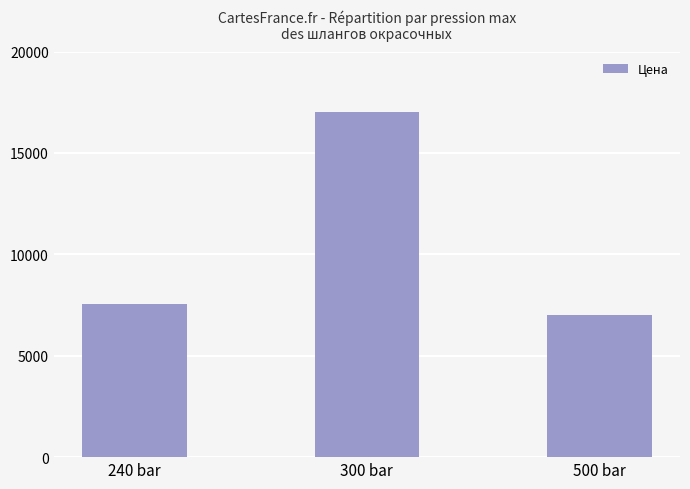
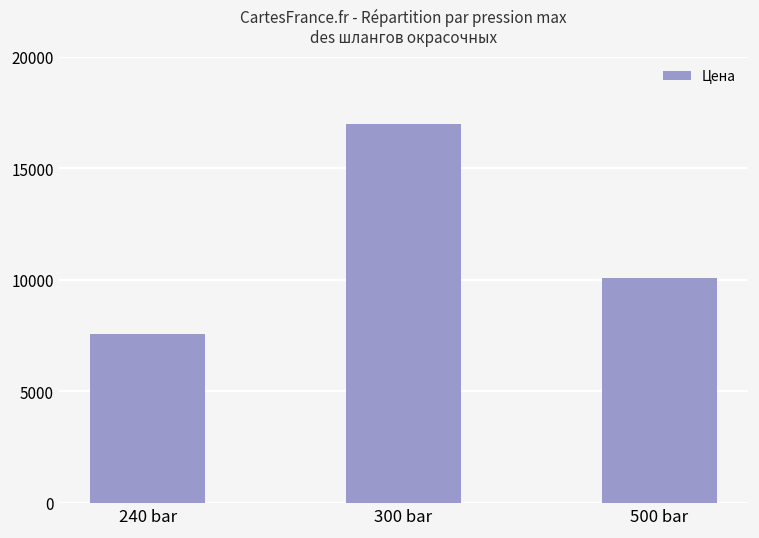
500 bar: 7000 -> 10100
